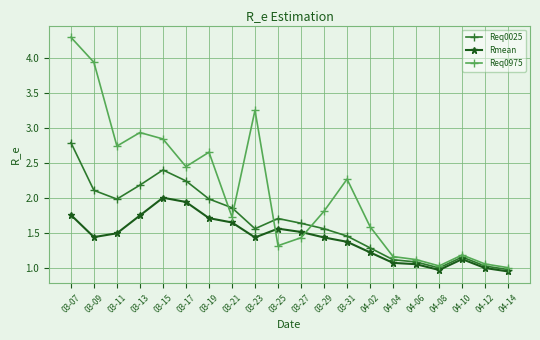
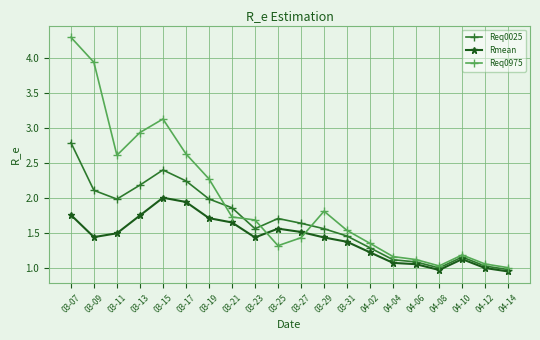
Req0975, 03-11: 2.7 -> 2.6
Req0975, 03-15: 2.8 -> 3.1
Req0975, 03-17: 2.4 -> 2.6
Req0975, 03-19: 2.7 -> 2.3
Req0975, 03-23: 3.3 -> 1.7
Req0975, 03-31: 2.3 -> 1.5
Req0975, 04-02: 1.6 -> 1.3
